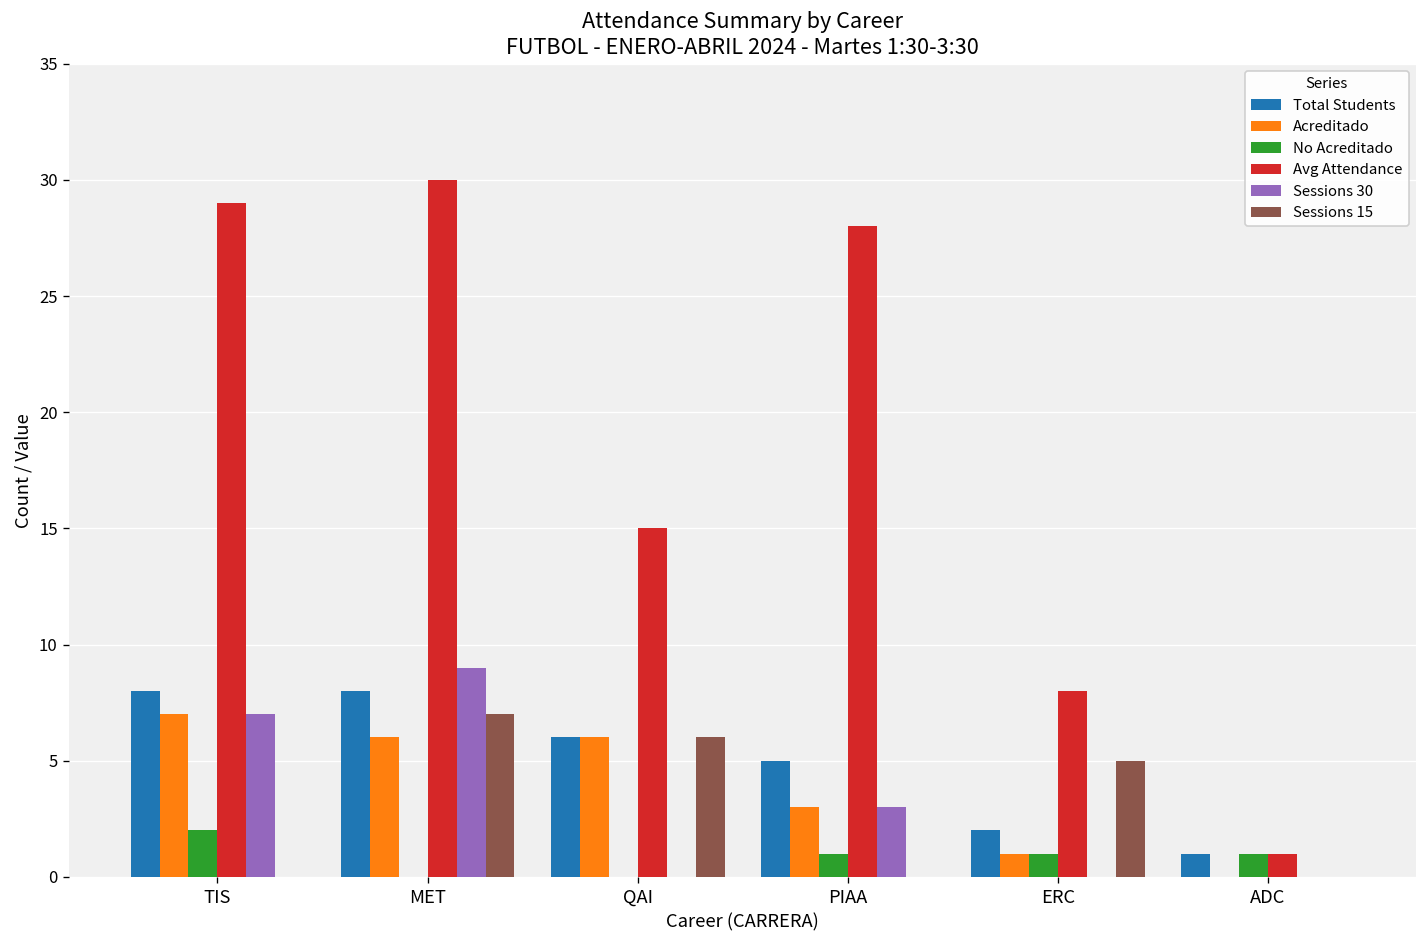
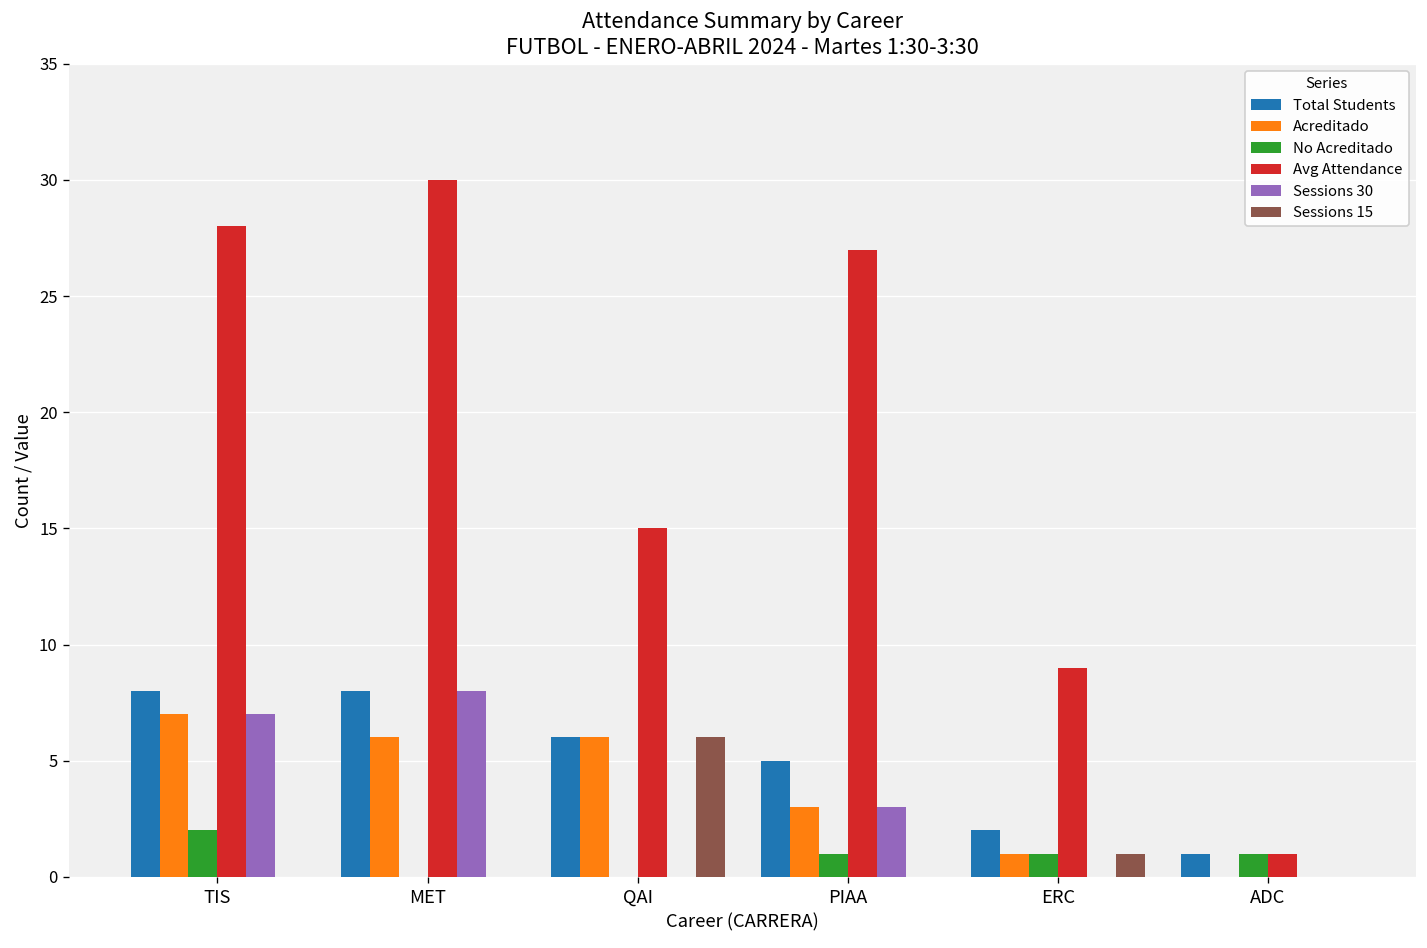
Avg Attendance, TIS: 29 -> 28
Sessions 30, MET: 9 -> 8
Sessions 15, MET: 7 -> 0
Avg Attendance, PIAA: 28 -> 27
Avg Attendance, ERC: 8 -> 9
Sessions 15, ERC: 5 -> 1
